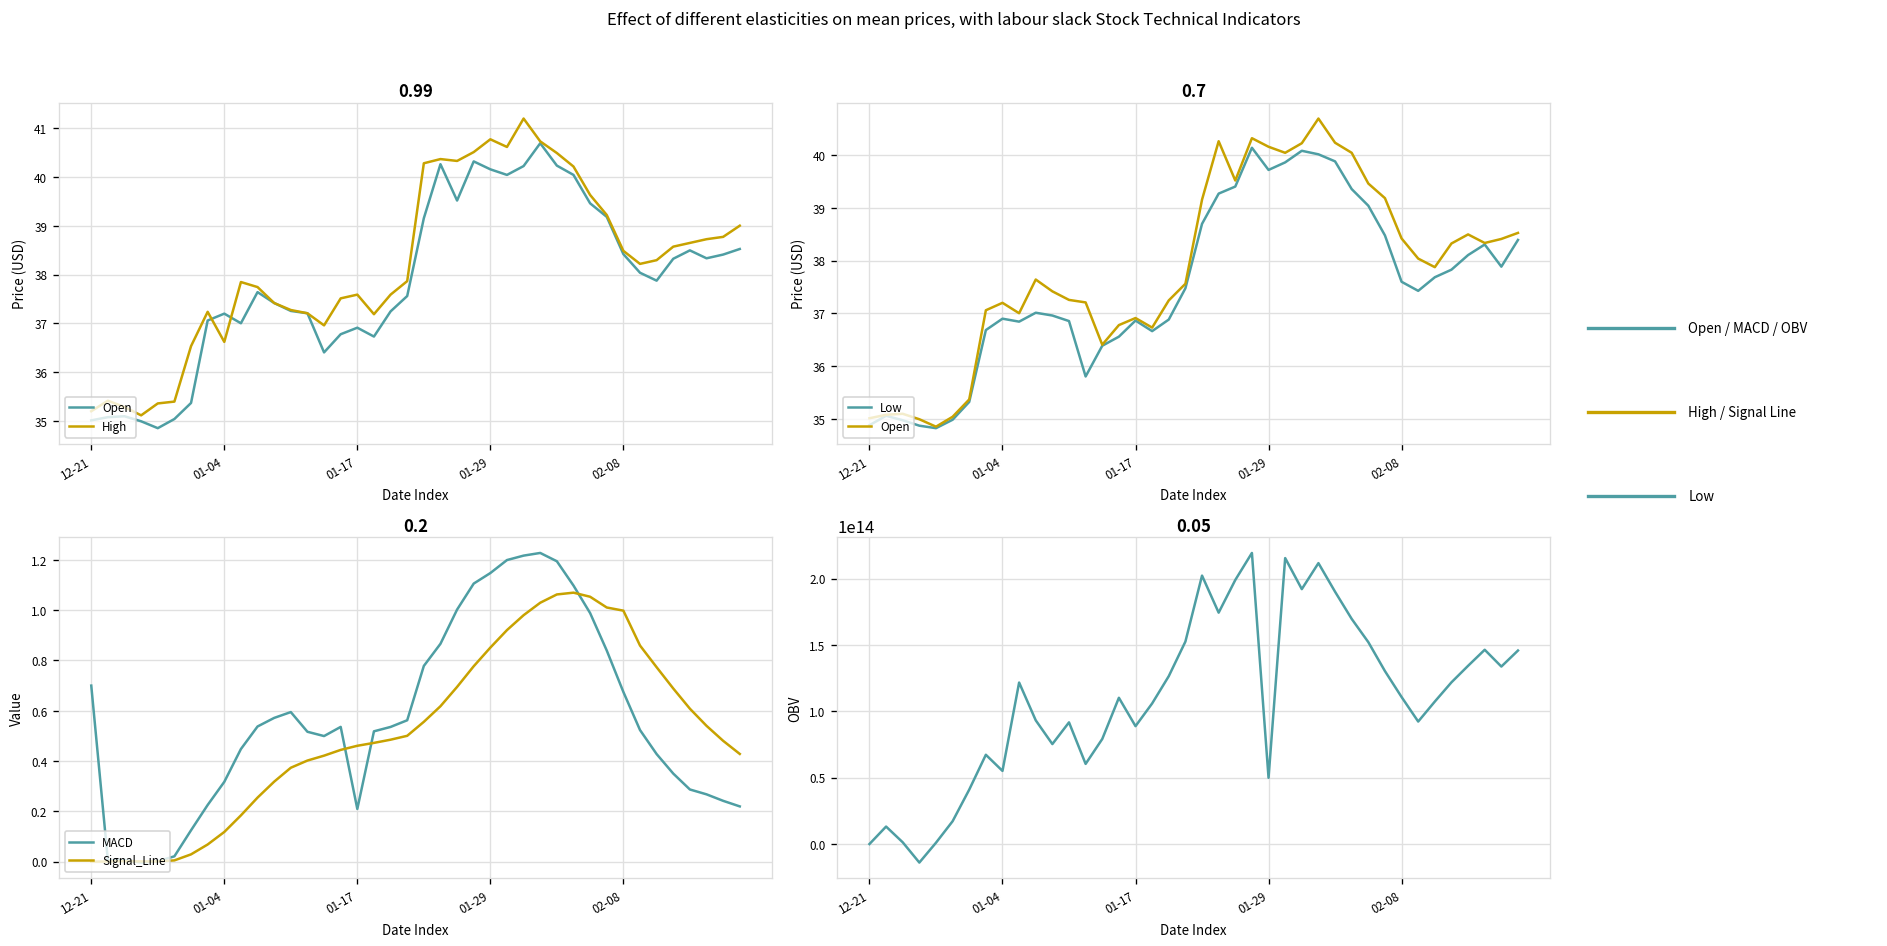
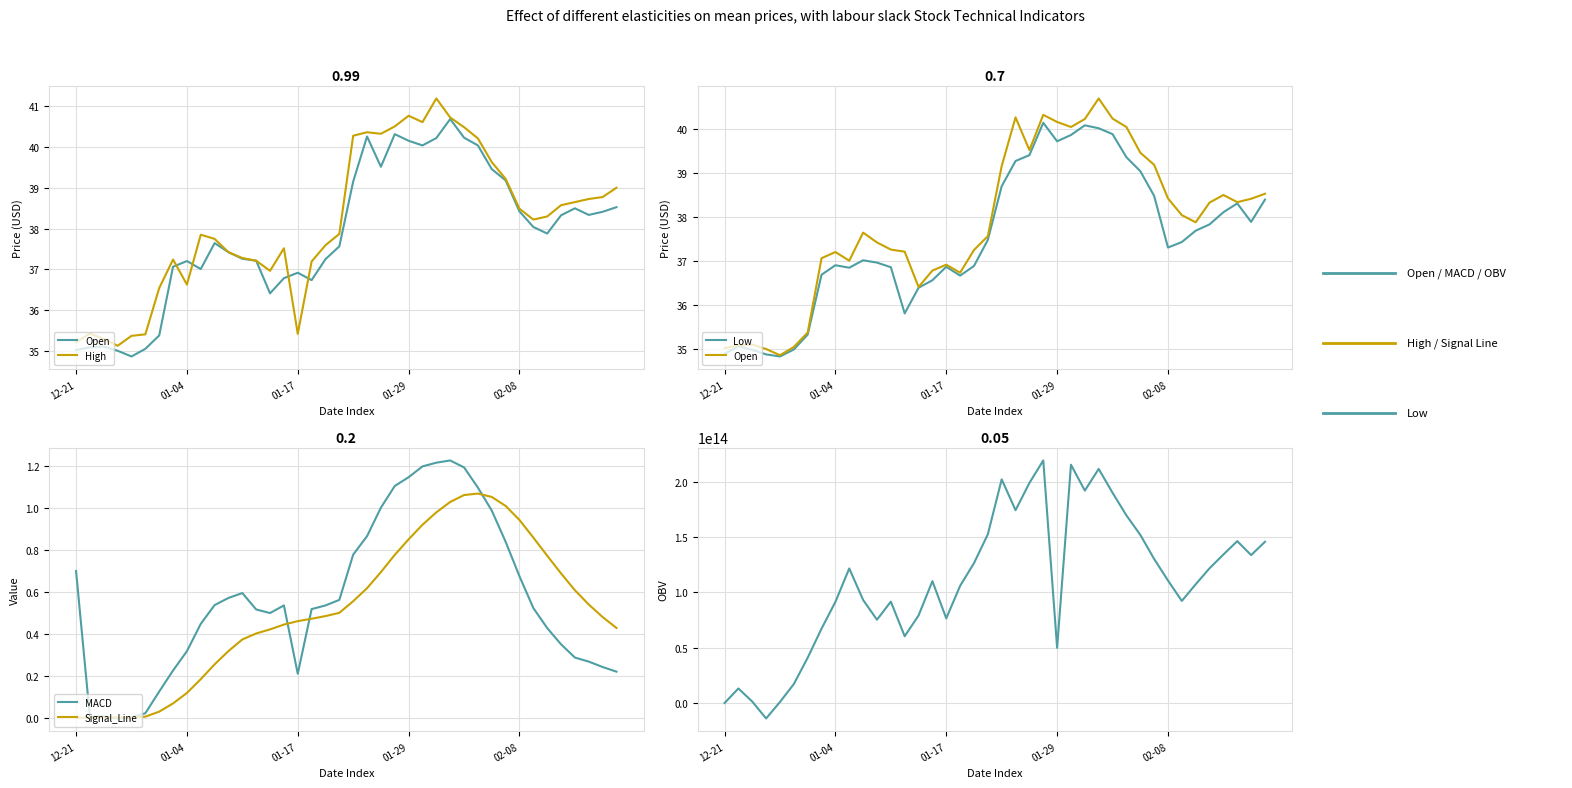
0.99, High, 01-17: 37.6 -> 35.4
0.7, Low, 02-08: 37.6 -> 37.3
0.2, Signal_Line, 02-08: 1.00 -> 0.94
0.05, 01-04: 55000000000000 -> 91000000000000
0.05, 01-17: 89000000000000 -> 77000000000000
